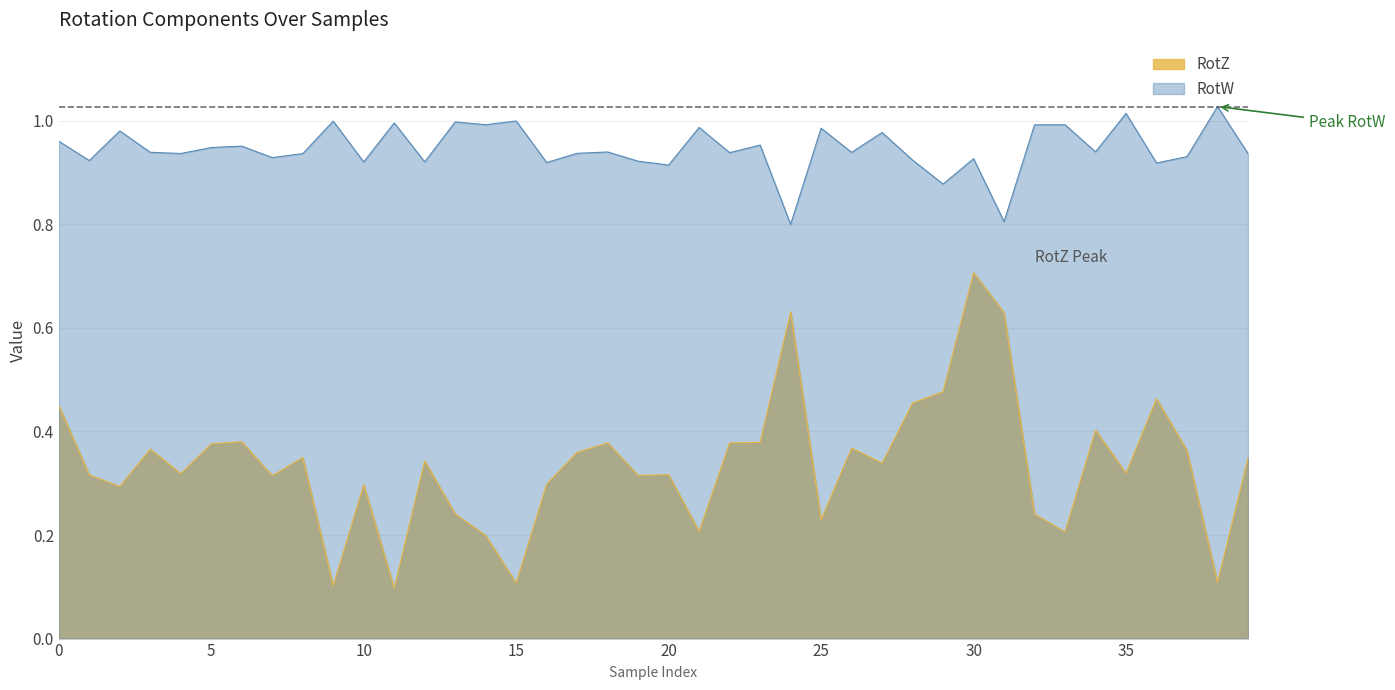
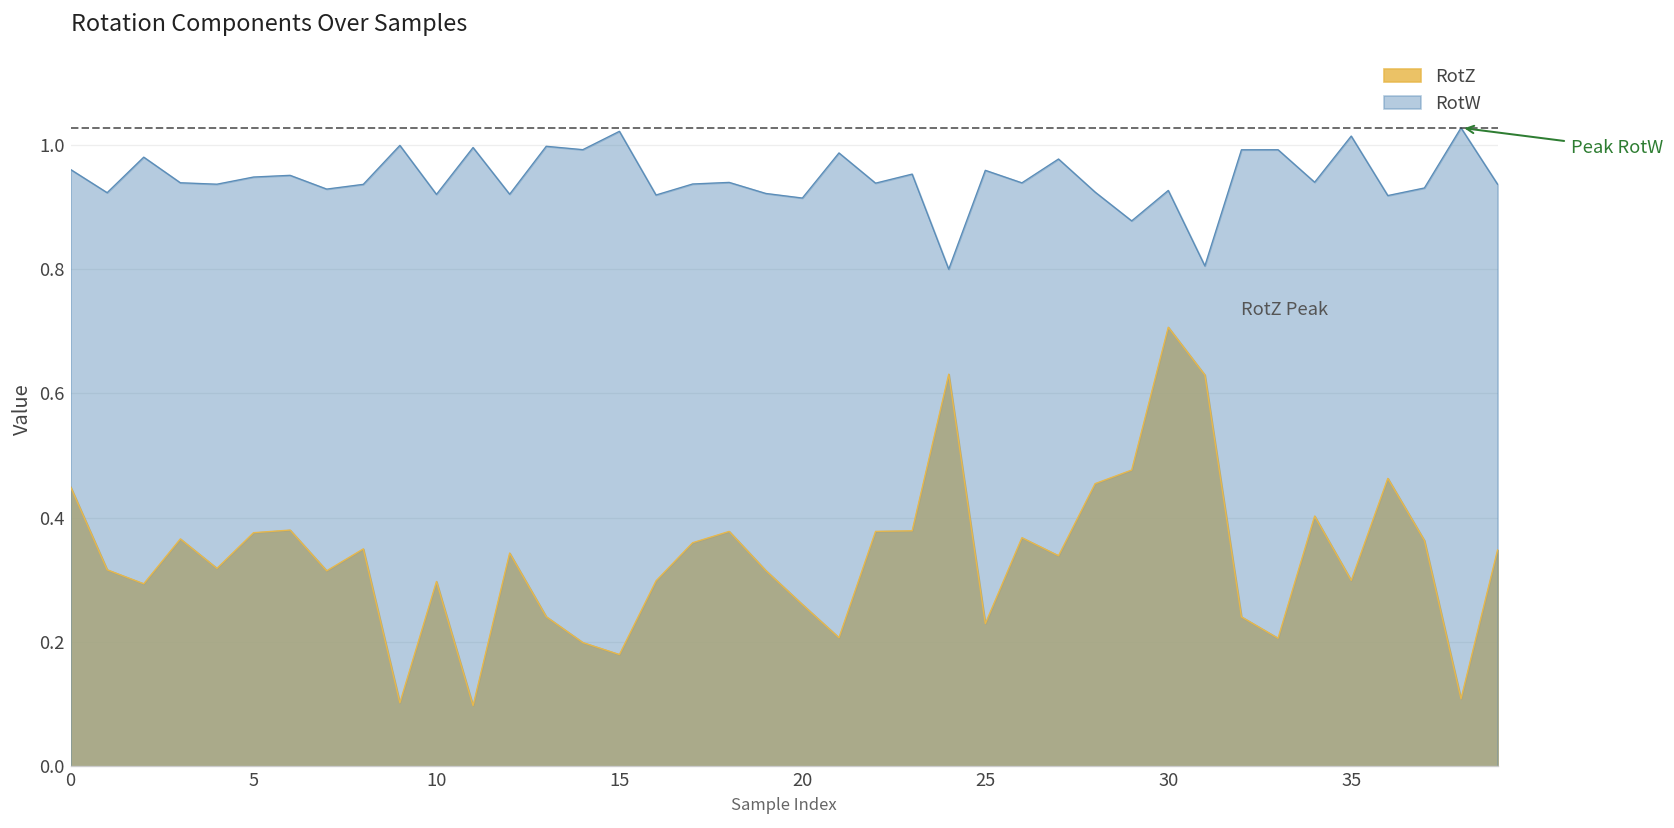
RotZ, 15: 0.11 -> 0.18
RotW, 15: 1.00 -> 1.02
RotZ, 20: 0.32 -> 0.26
RotW, 25: 0.99 -> 0.96
RotZ, 35: 0.32 -> 0.30
